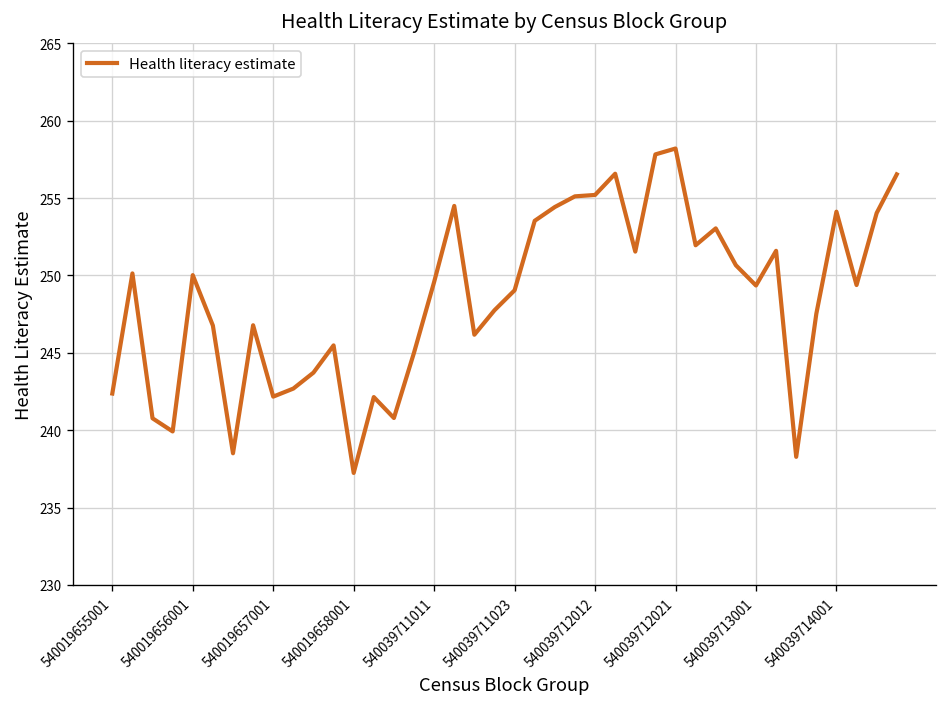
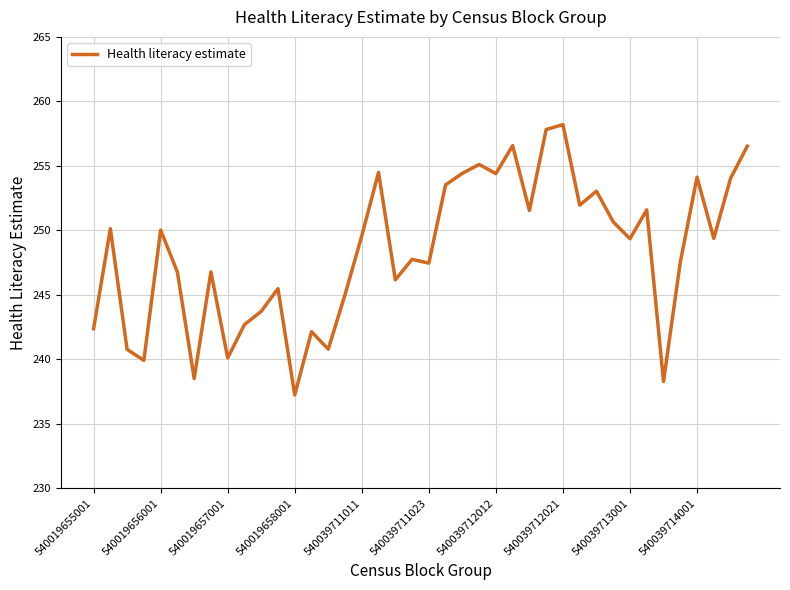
540019657001: 242.2 -> 240.1
540039711023: 249.0 -> 247.5
540039712012: 255.2 -> 254.4
